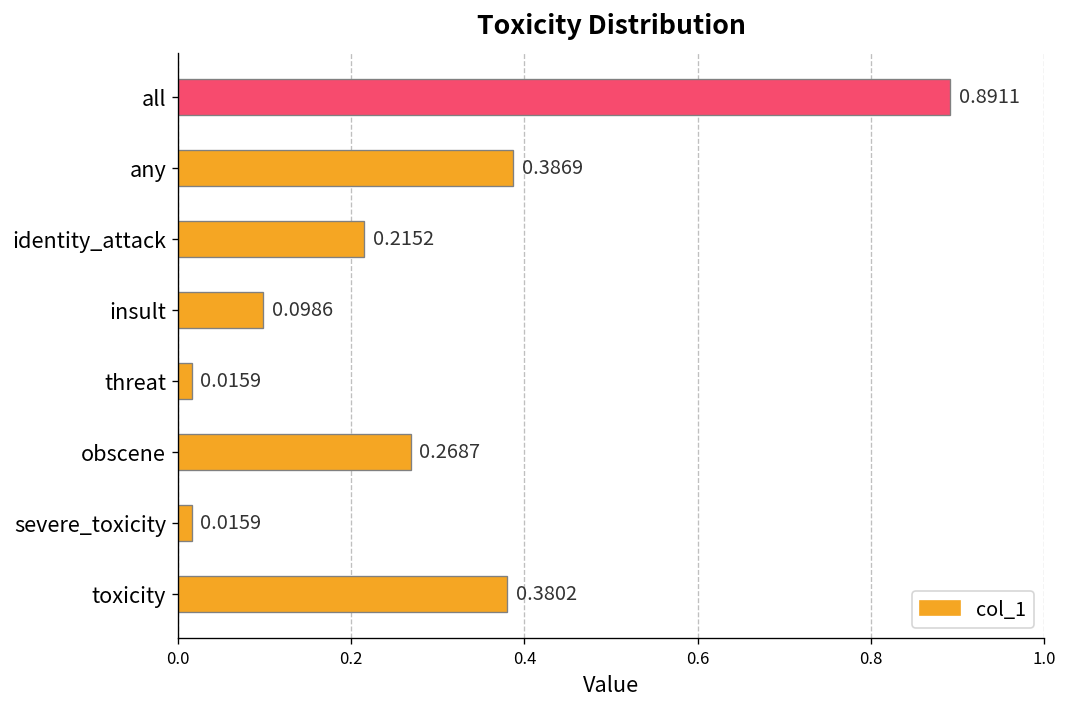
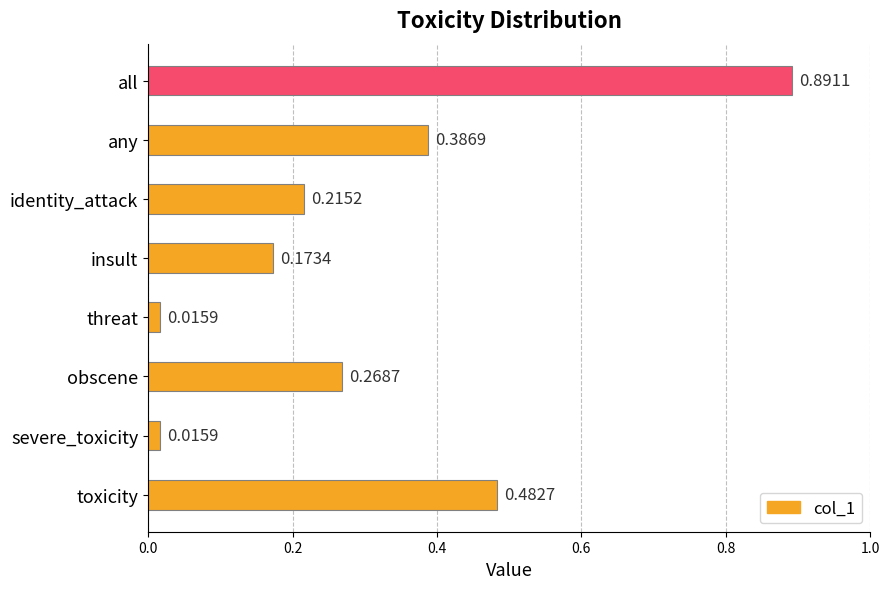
insult: 0.0986 -> 0.1734
toxicity: 0.3802 -> 0.4827
